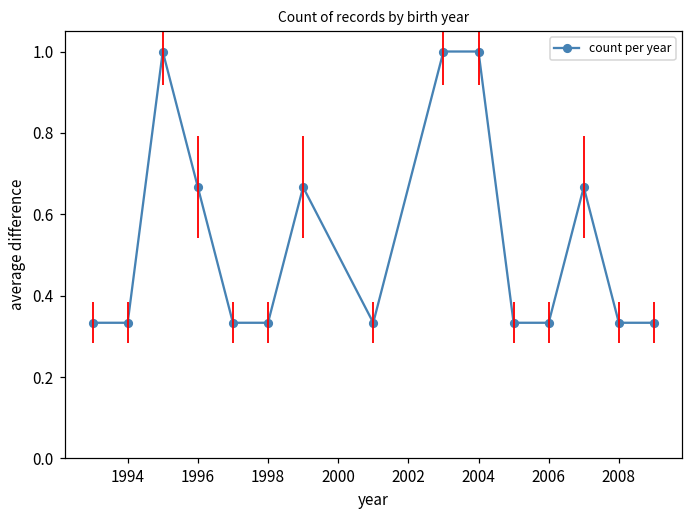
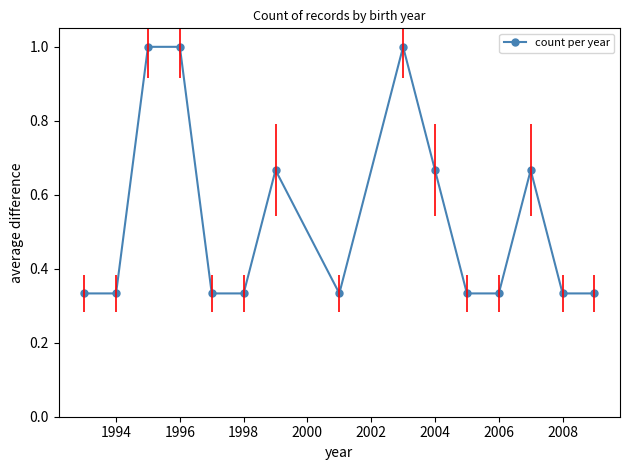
1996: 0.67 -> 1.00
2004: 1.00 -> 0.67
